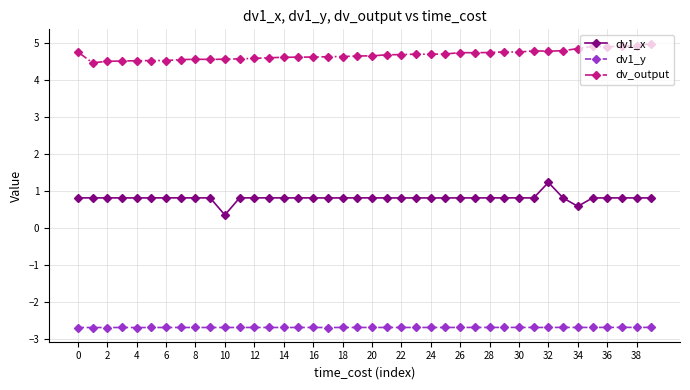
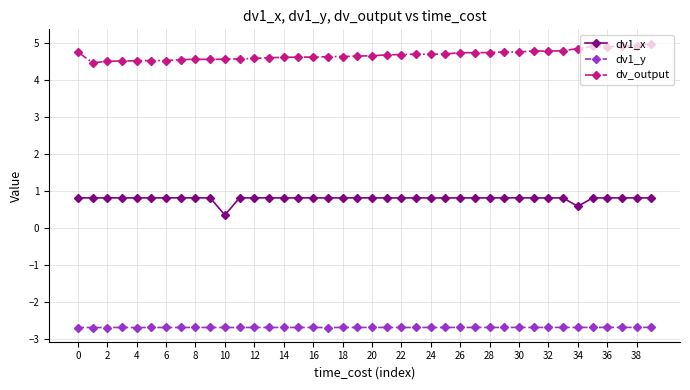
dv1_x, 32: 1.2 -> 0.8
